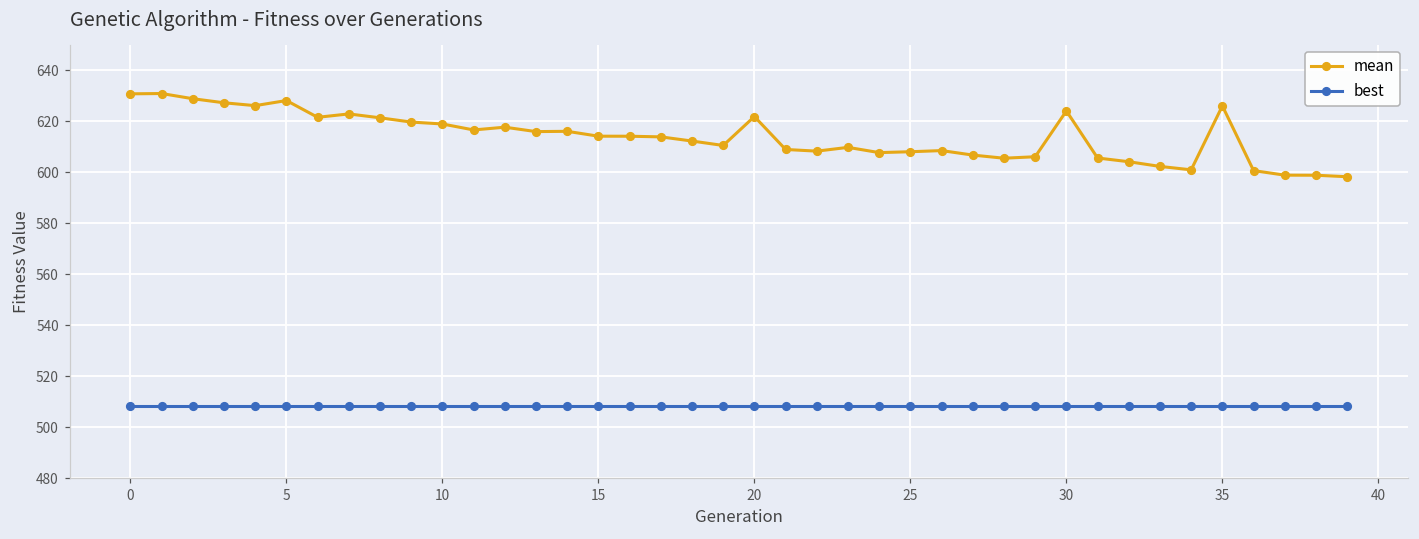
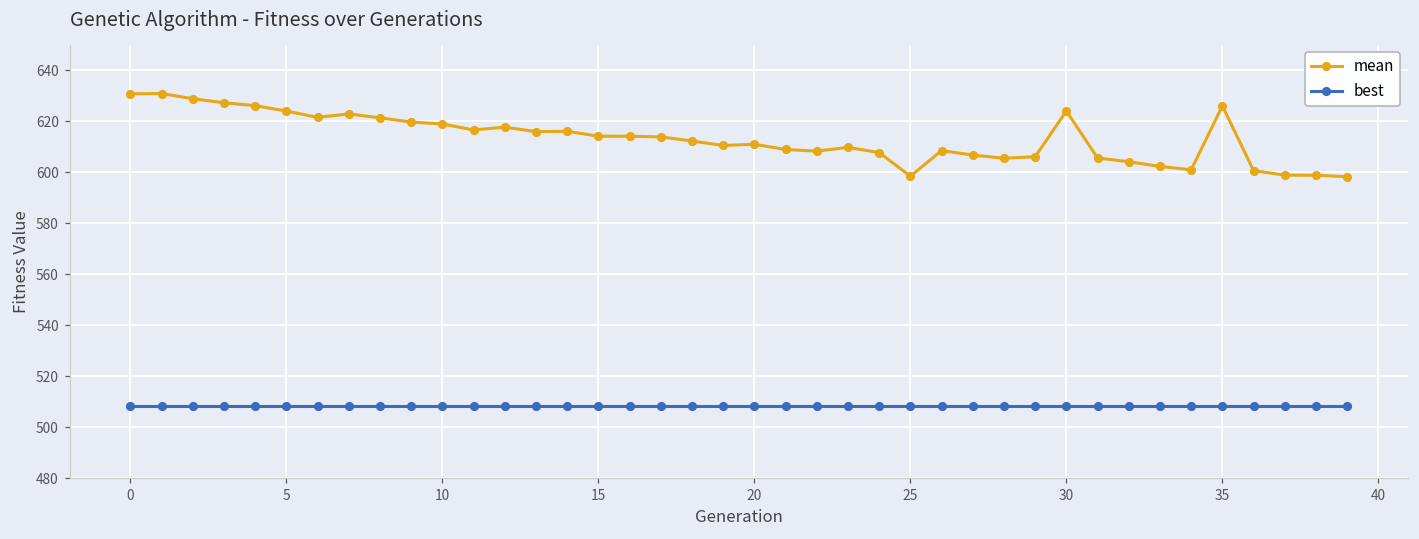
mean, 5: 628 -> 624
mean, 20: 622 -> 611
mean, 25: 608 -> 598
